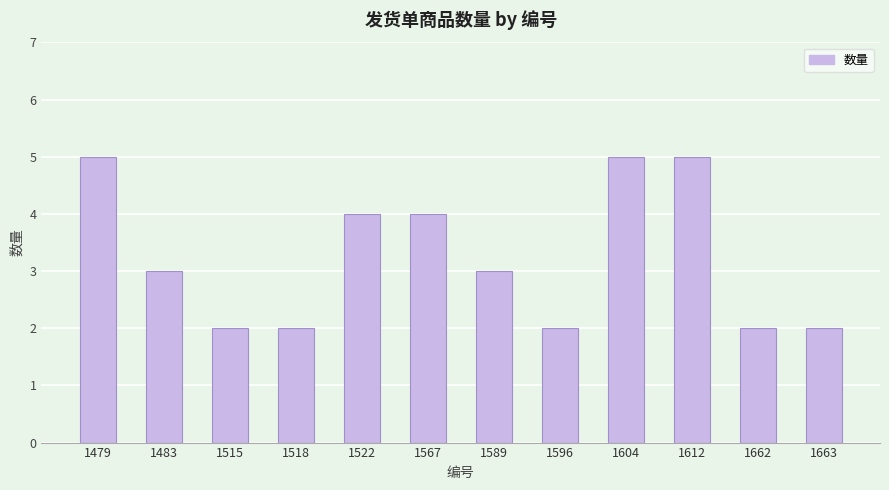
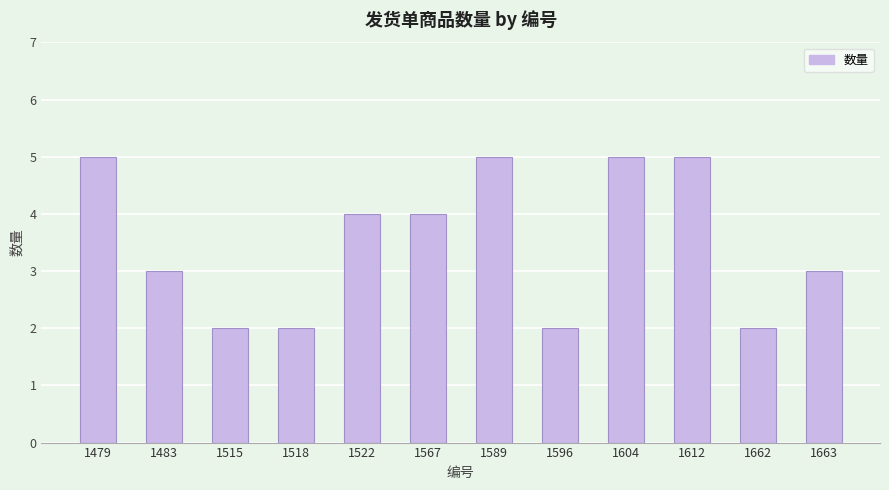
1589: 3 -> 5
1663: 2 -> 3
